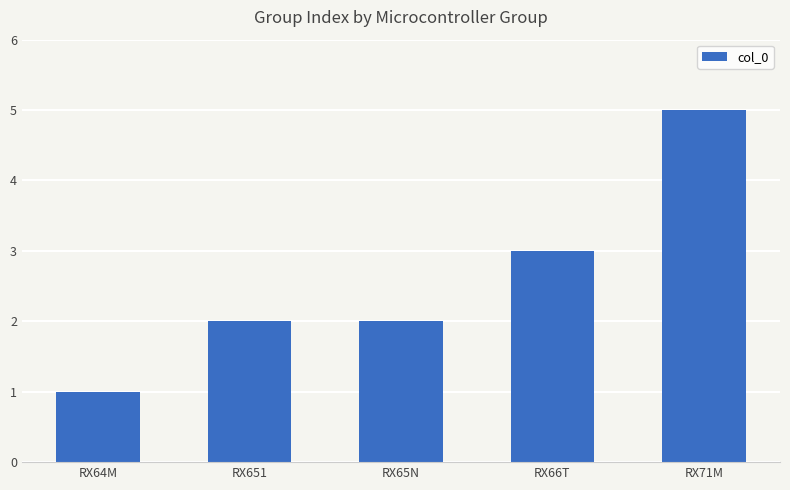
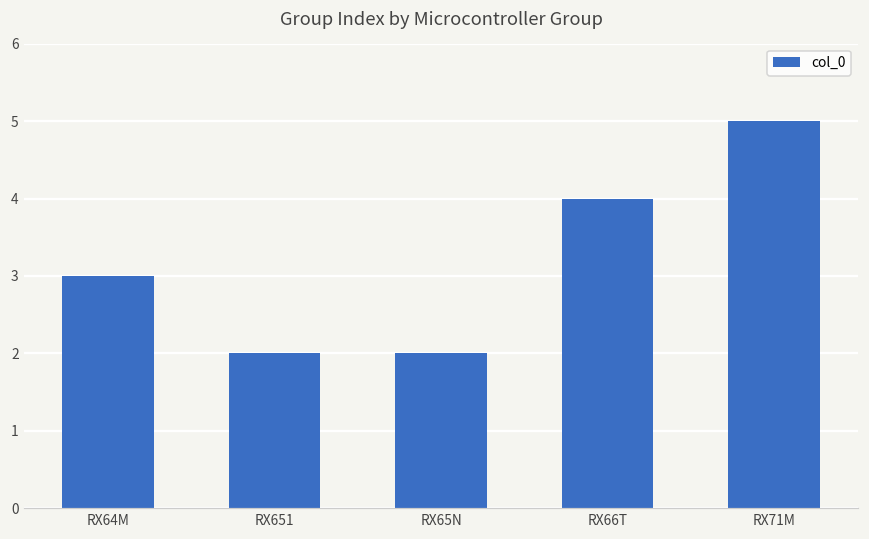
RX64M: 1 -> 3
RX66T: 3 -> 4
